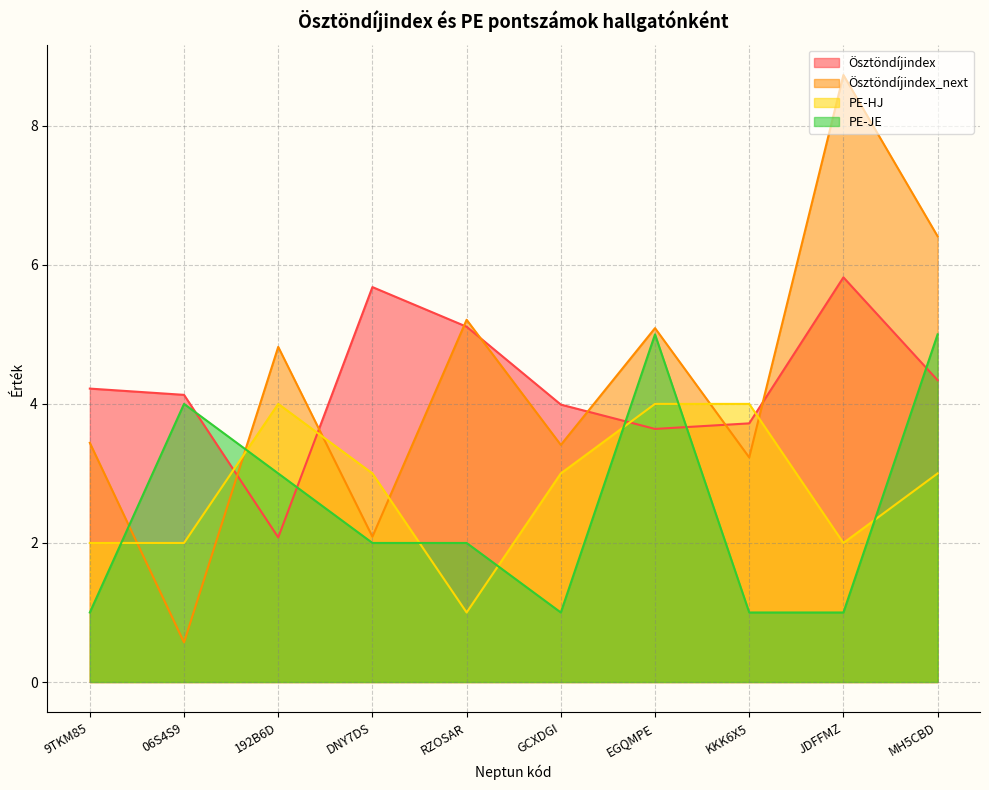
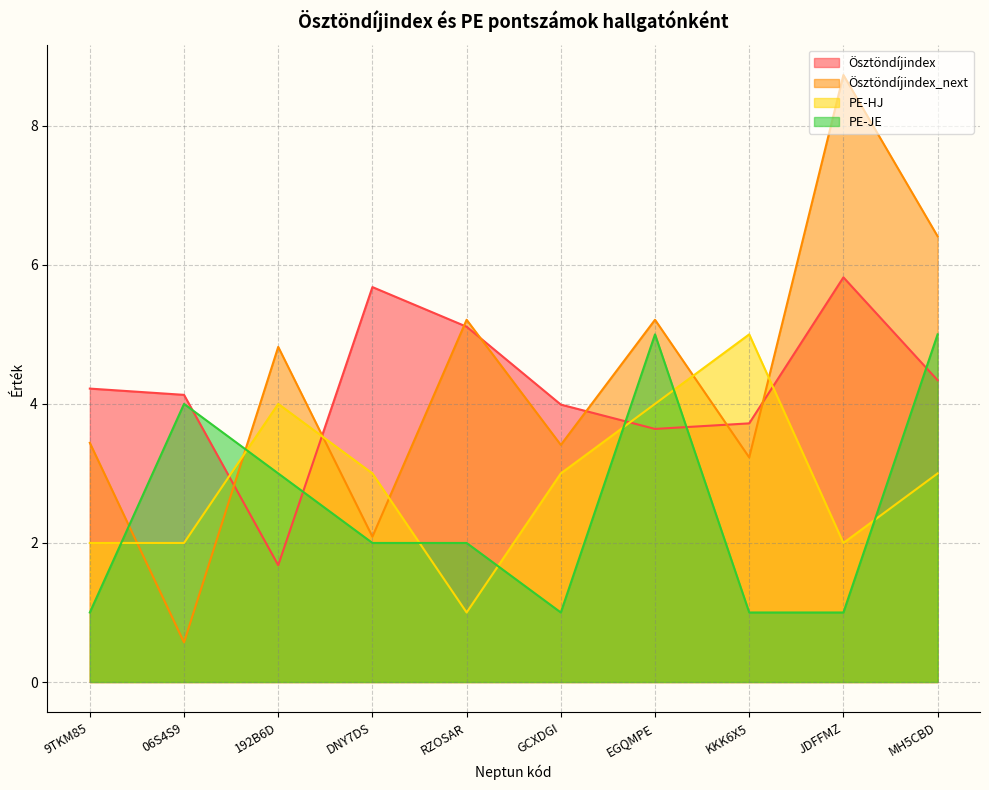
Ösztöndíjindex, 192B6D: 2.1 -> 1.7
Ösztöndíjindex_next, EGQMPE: 5.1 -> 5.2
PE-HJ, KKK6X5: 4 -> 5
